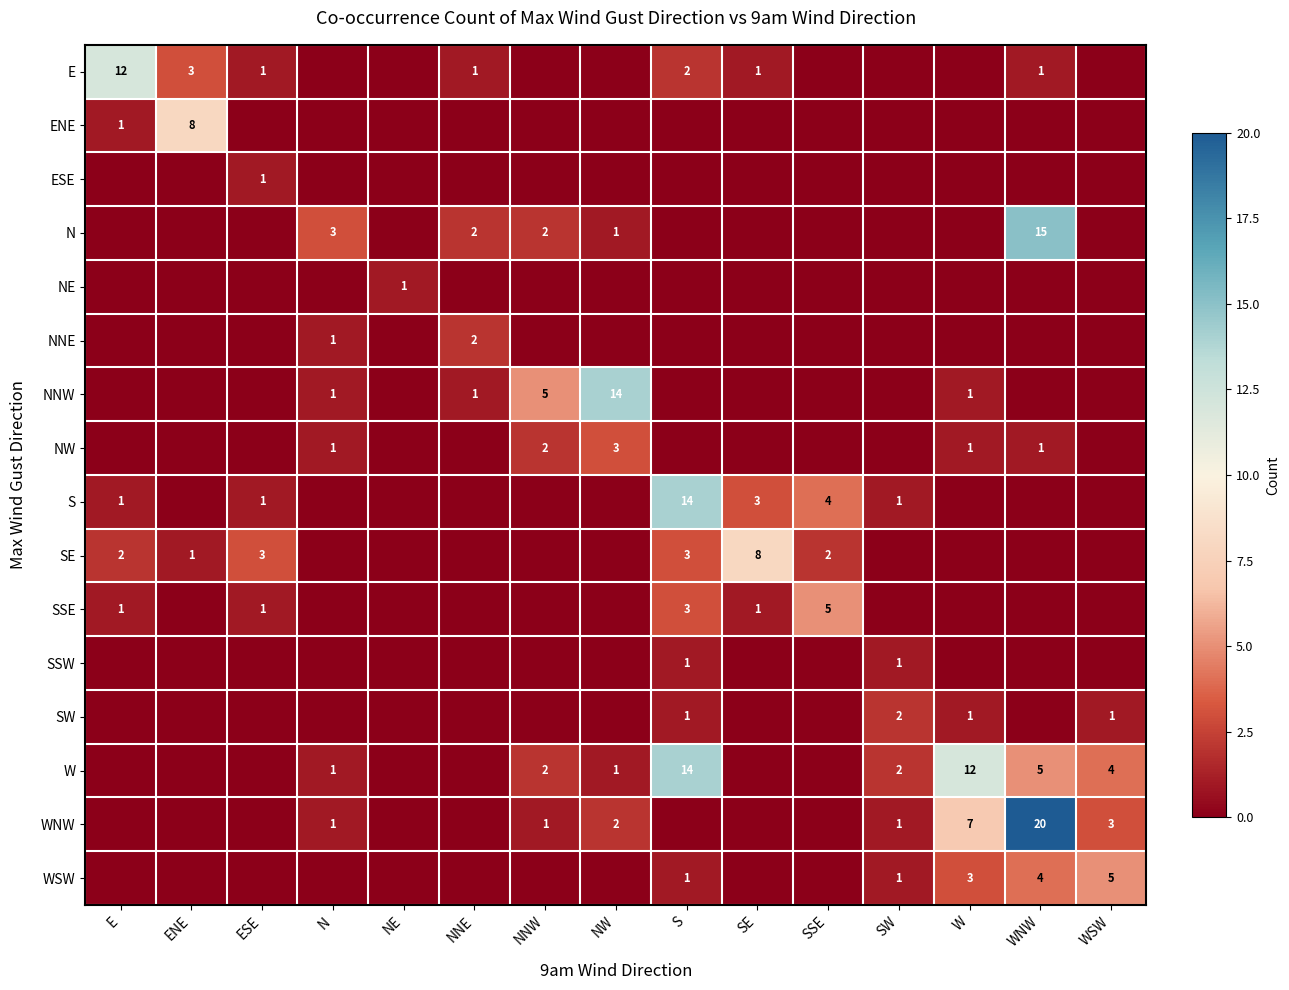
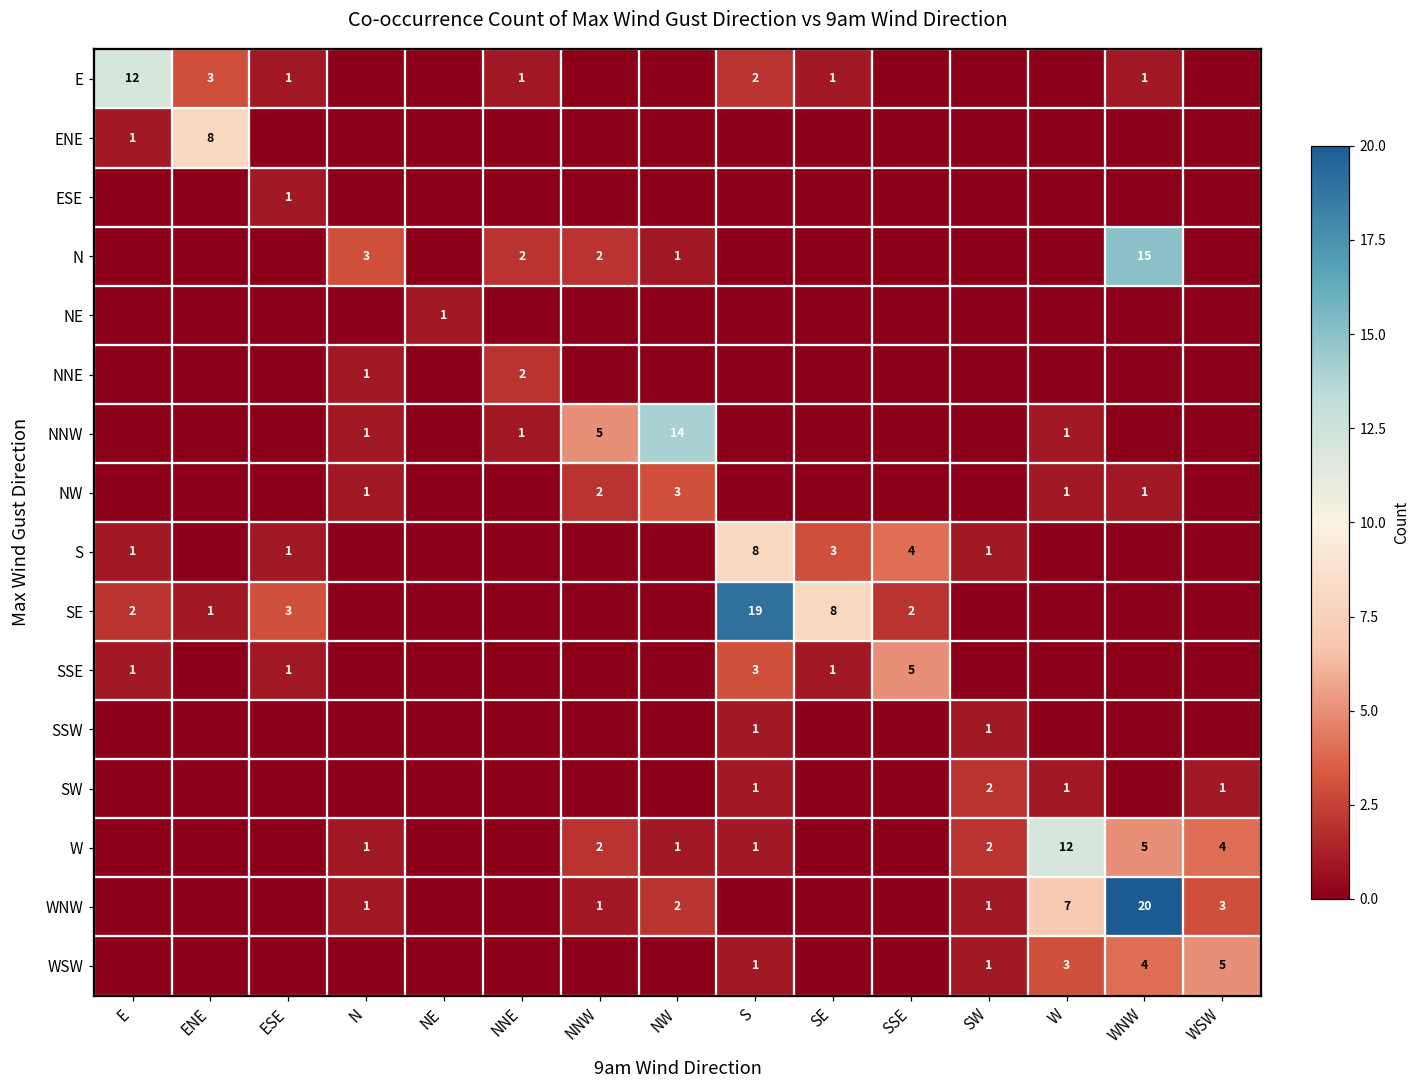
S, S: 14 -> 8
SE, S: 3 -> 19
W, S: 14 -> 1
